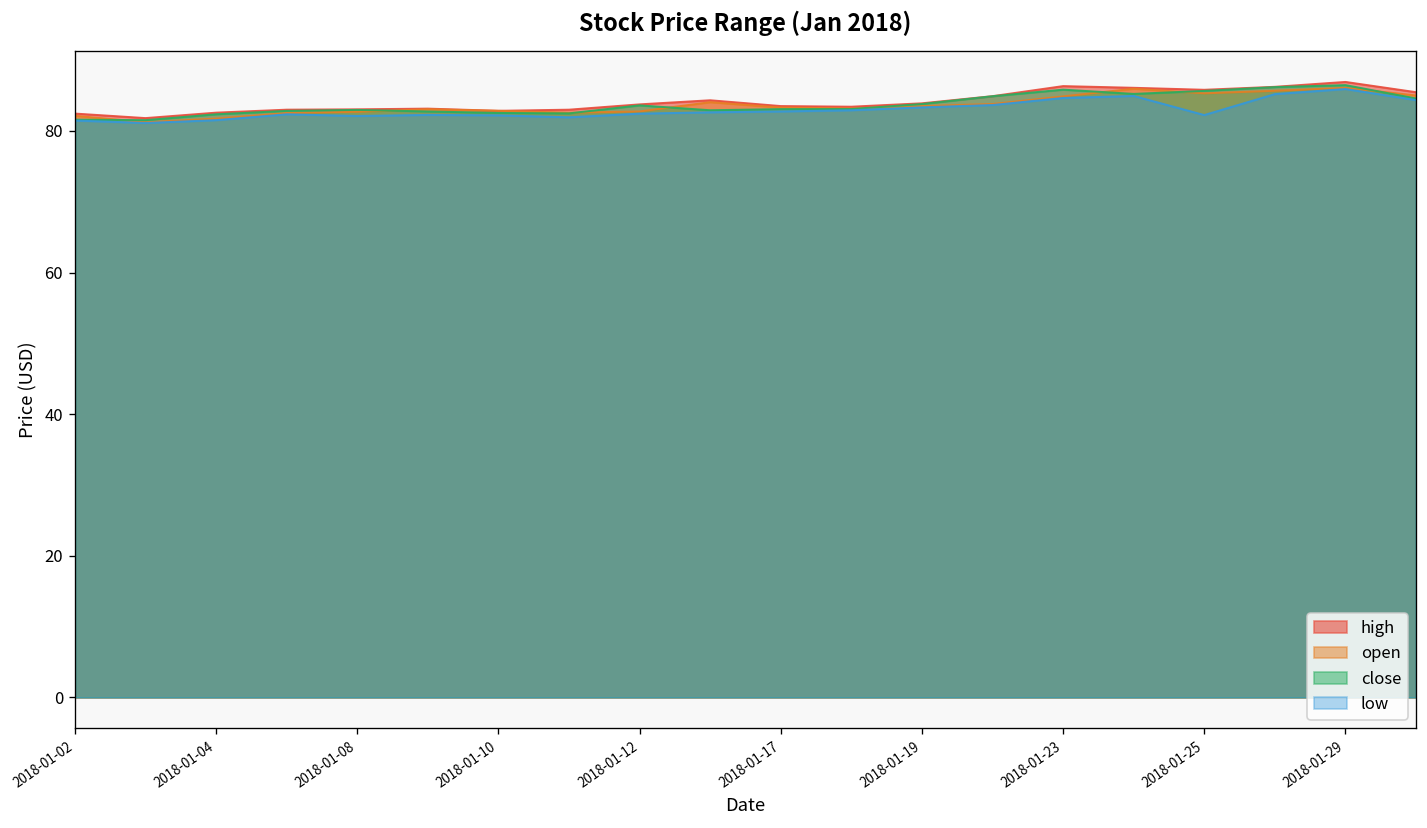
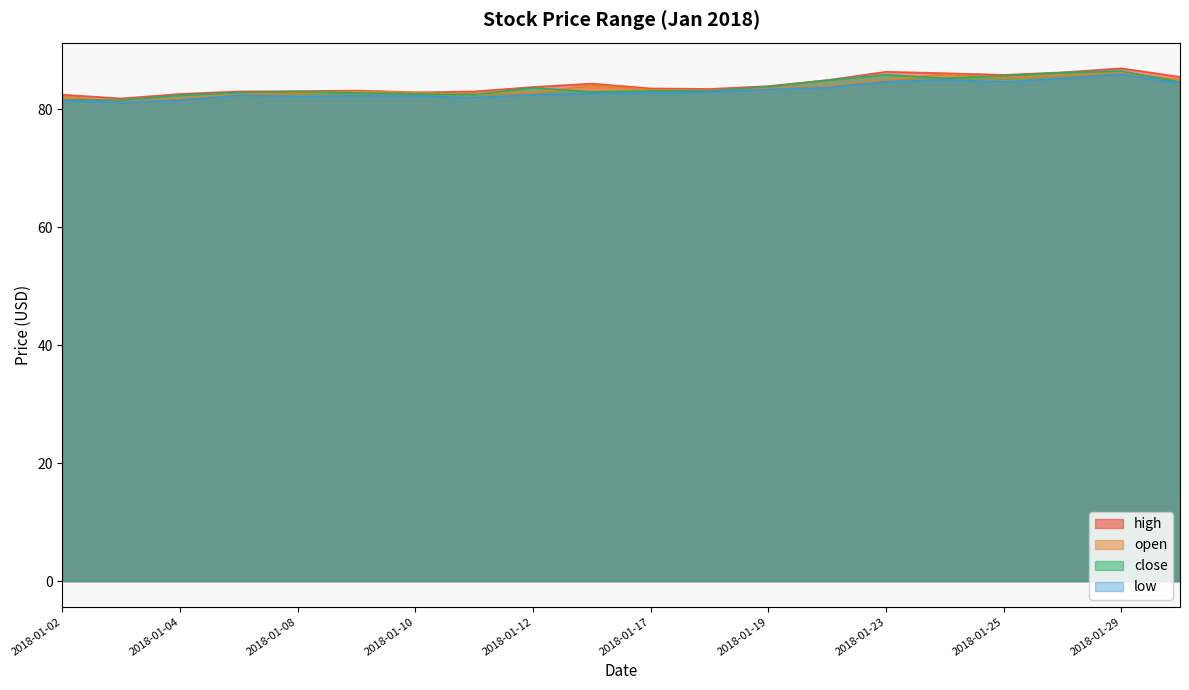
low, 2018-01-25: 82 -> 85
